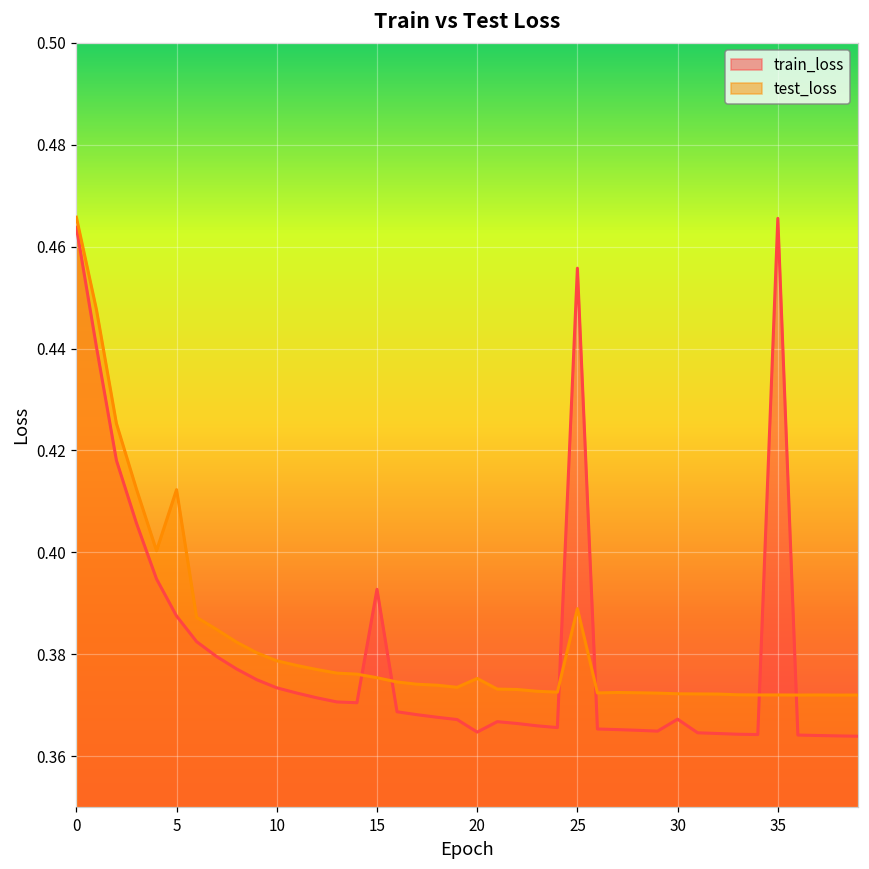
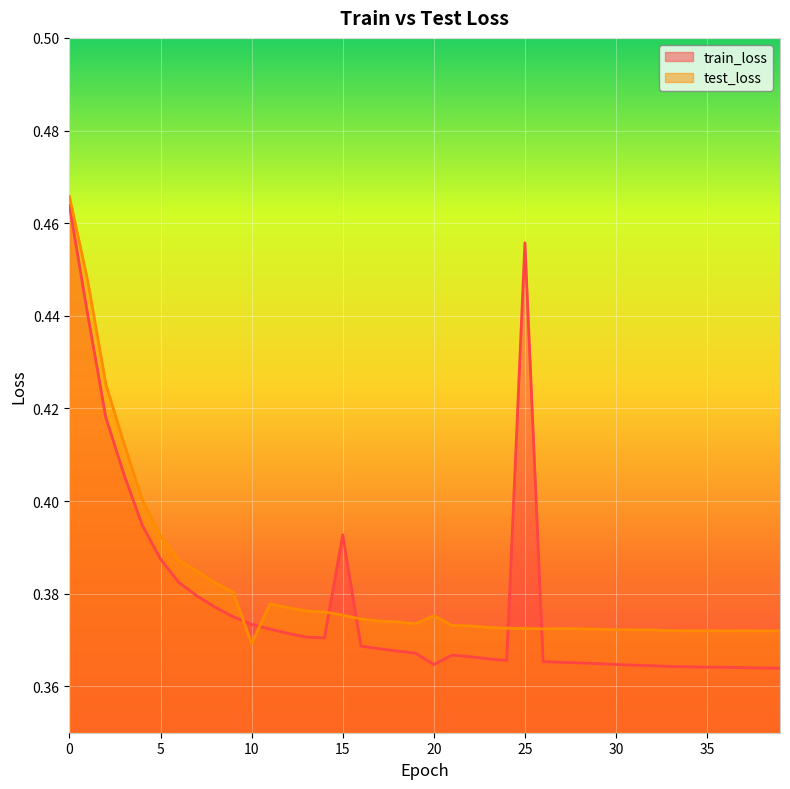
test_loss, 5: 0.412 -> 0.392
test_loss, 10: 0.379 -> 0.369
test_loss, 25: 0.389 -> 0.373
train_loss, 30: 0.367 -> 0.365
train_loss, 35: 0.466 -> 0.364
